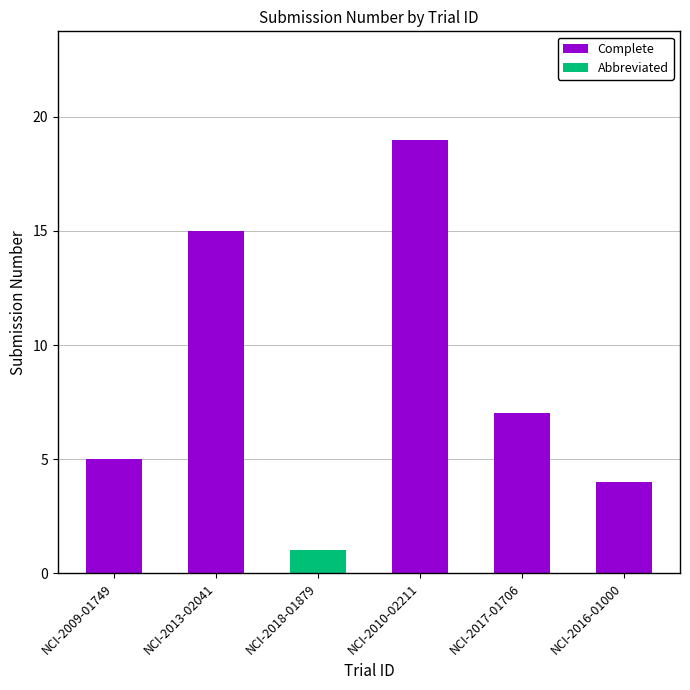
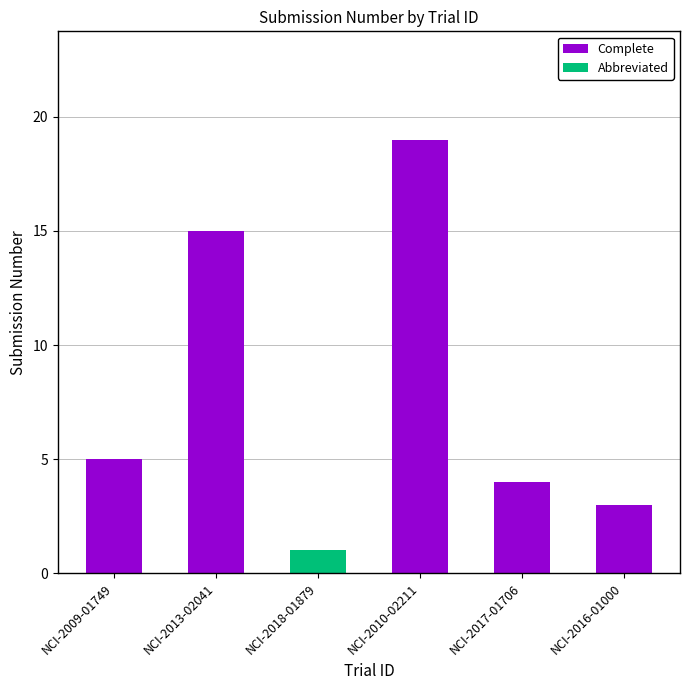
Complete, NCI-2017-01706: 7 -> 4
Complete, NCI-2016-01000: 4 -> 3
